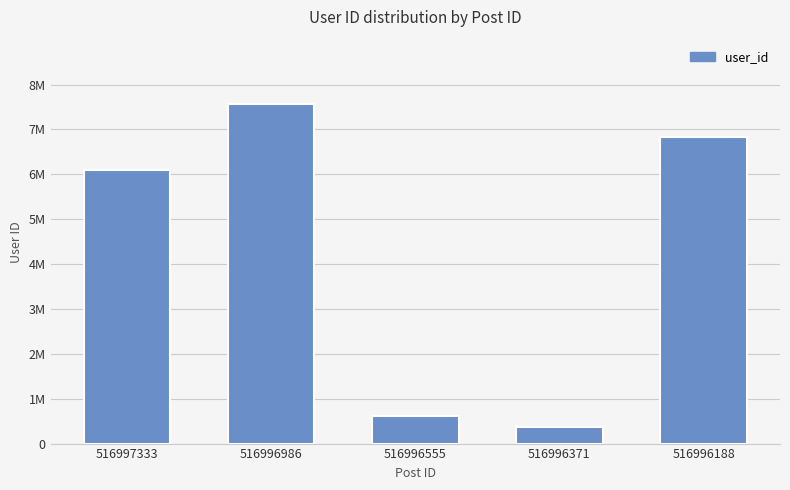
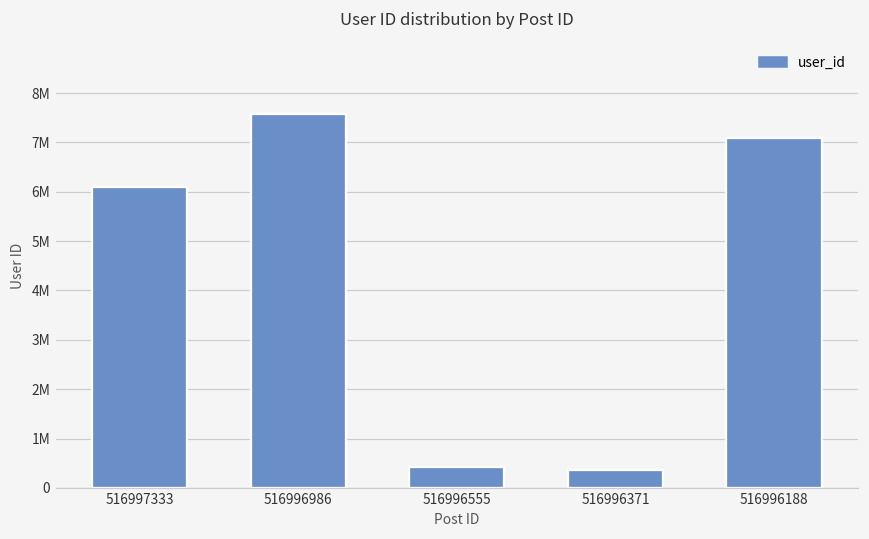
516996555: 600000 -> 400000
516996188: 6800000 -> 7100000
